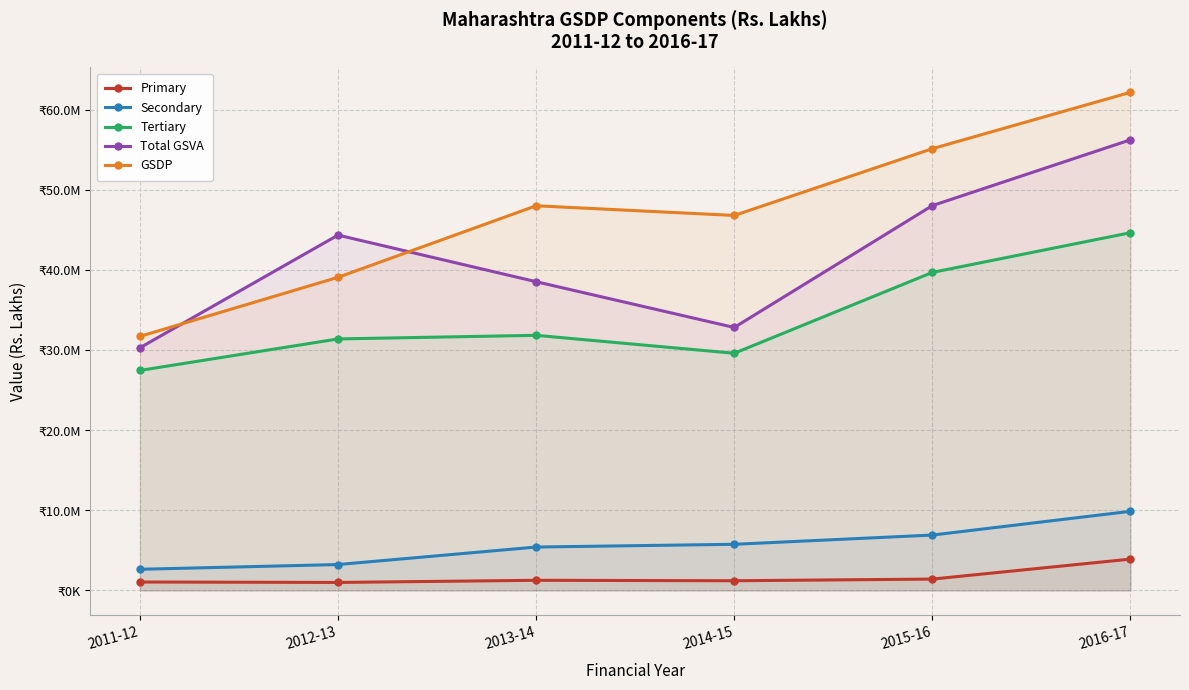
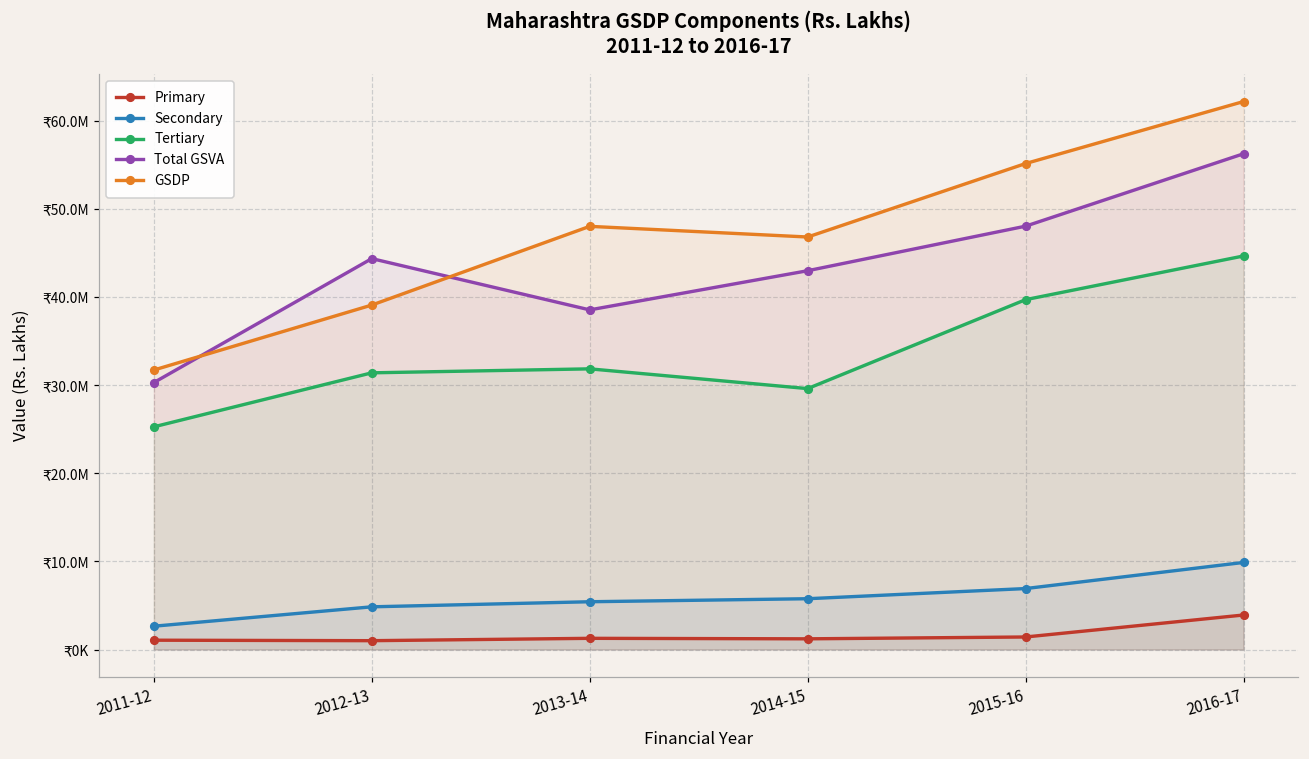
Tertiary, 2011-12: ₹27000000 -> ₹25000000
Secondary, 2012-13: ₹3000000 -> ₹5000000
Total GSVA, 2014-15: ₹33000000 -> ₹43000000
